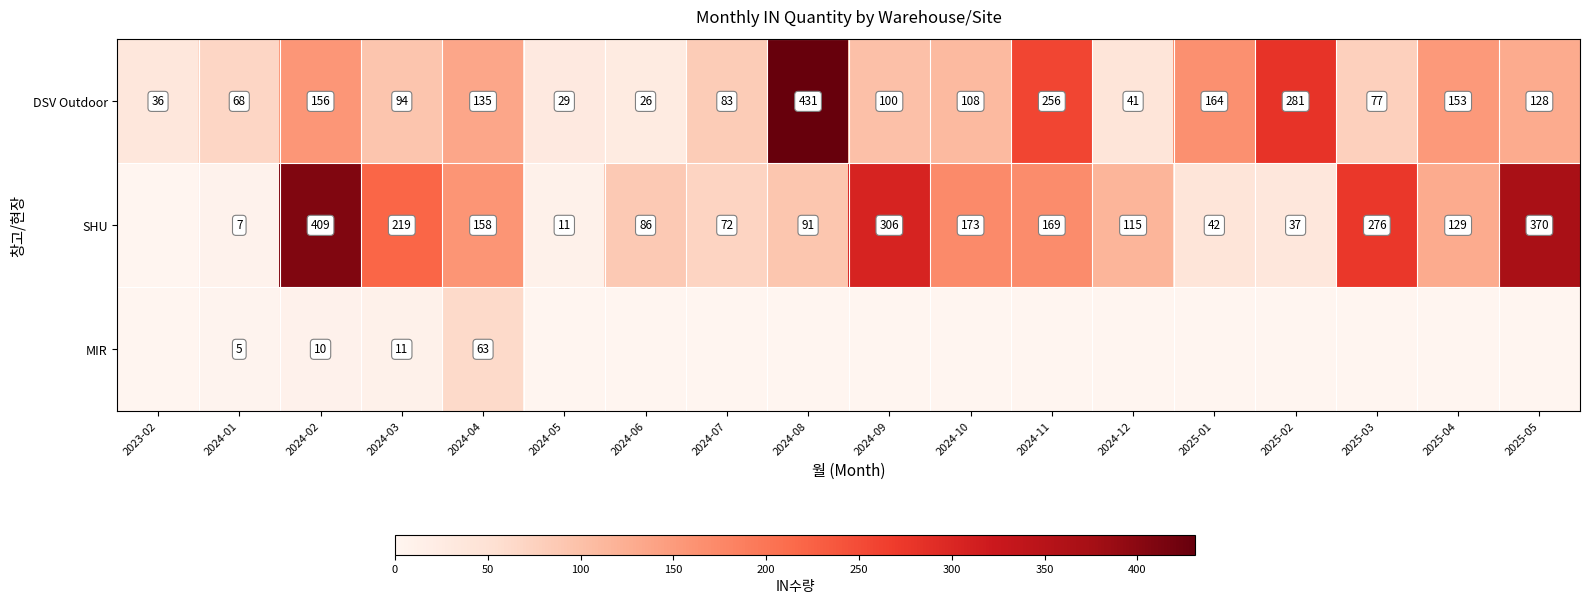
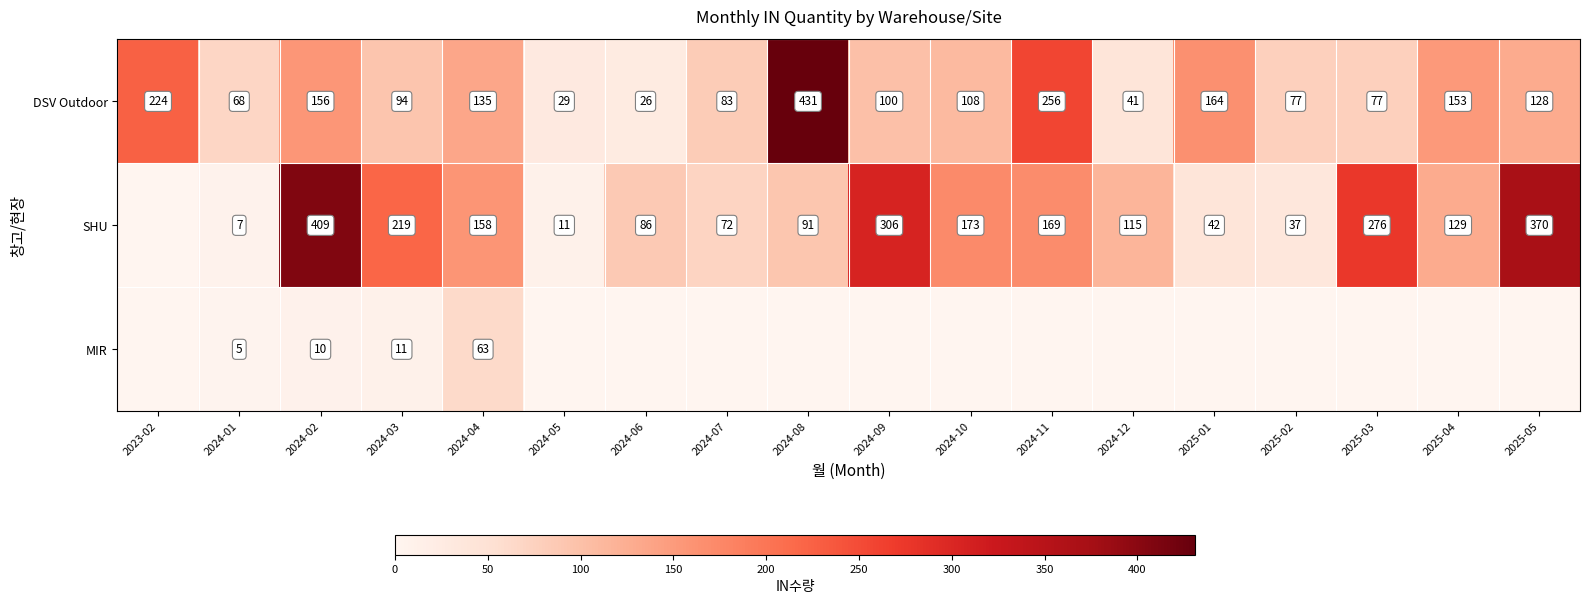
DSV Outdoor, 2023-02: 36 -> 224
DSV Outdoor, 2025-02: 281 -> 77
